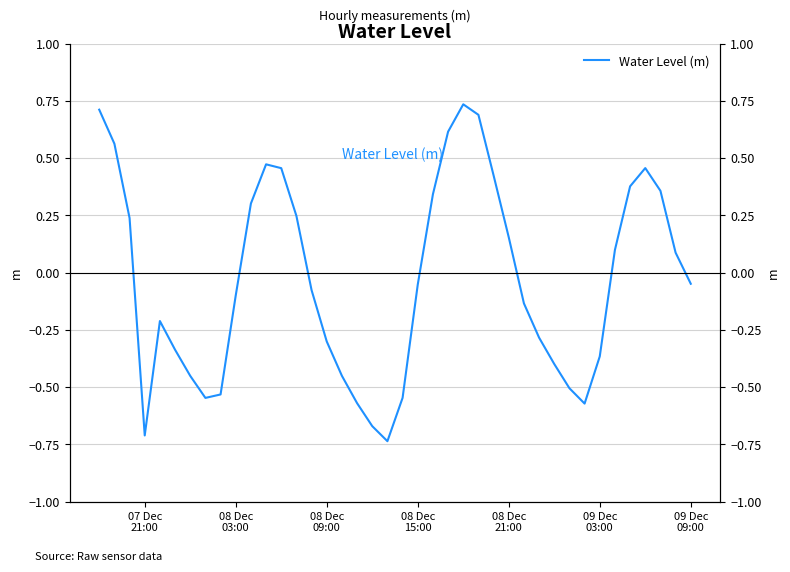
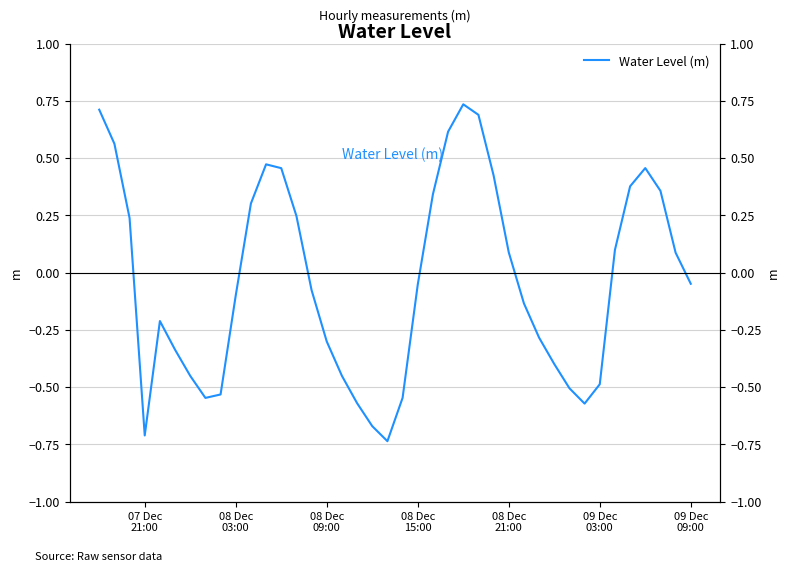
08 Dec 21:00: 0.15 -> 0.09
09 Dec 03:00: -0.37 -> -0.49
